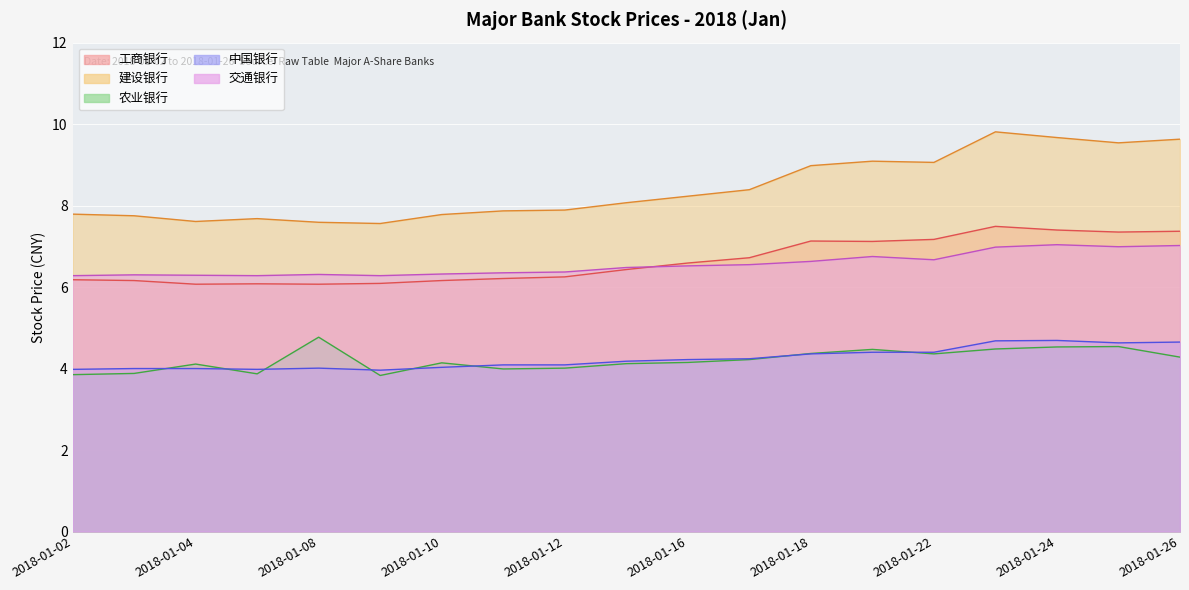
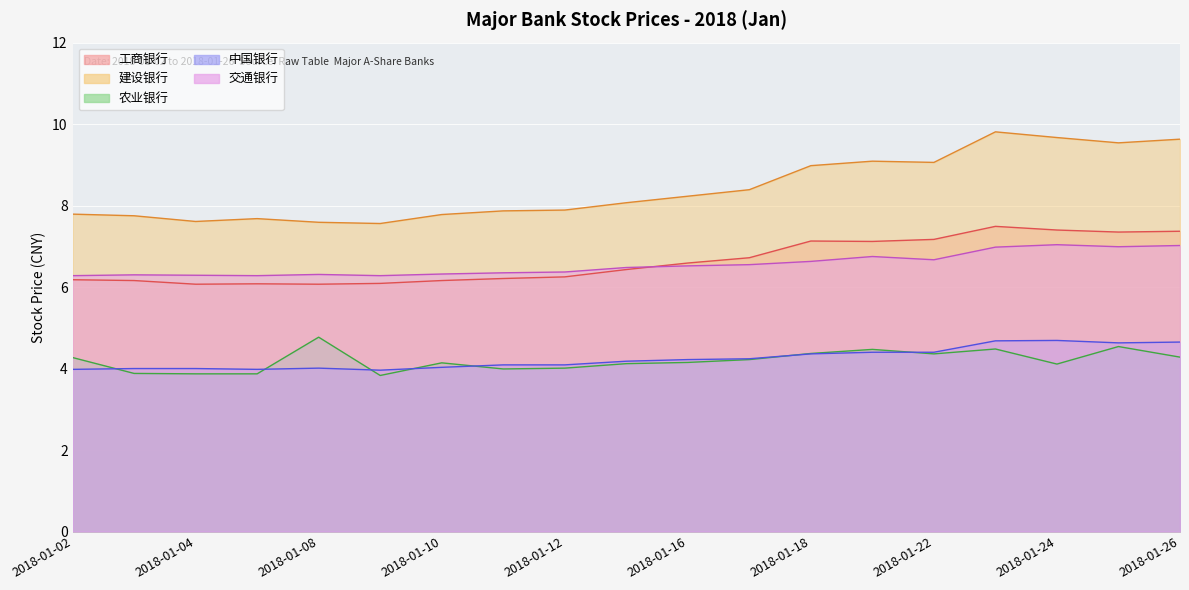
农业银行, 2018-01-02: 3.9 -> 4.3
农业银行, 2018-01-04: 4.1 -> 3.9
农业银行, 2018-01-24: 4.5 -> 4.1
